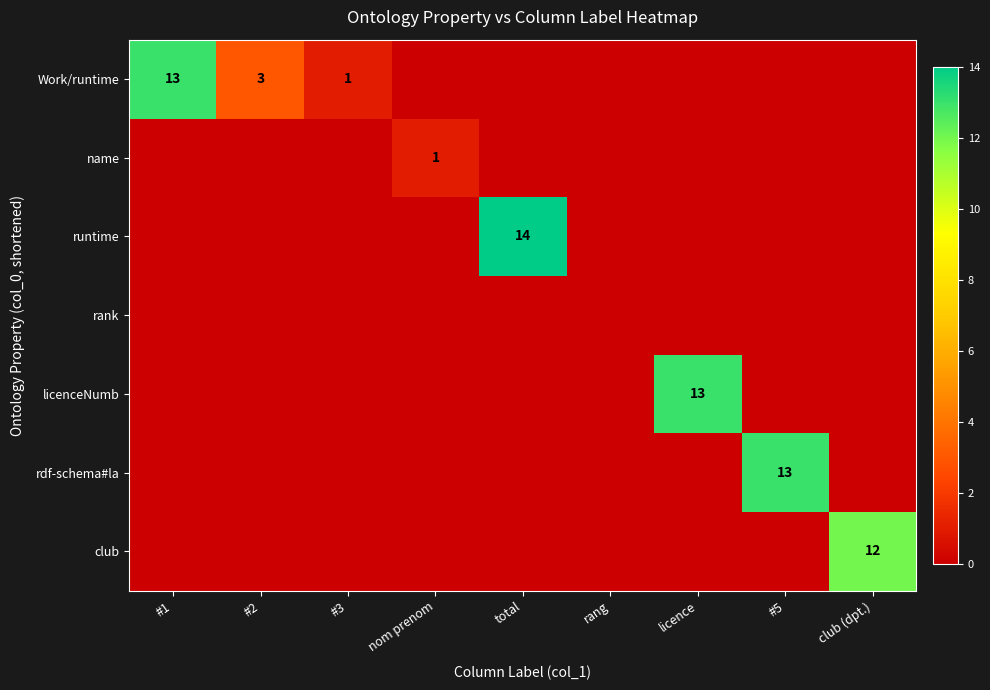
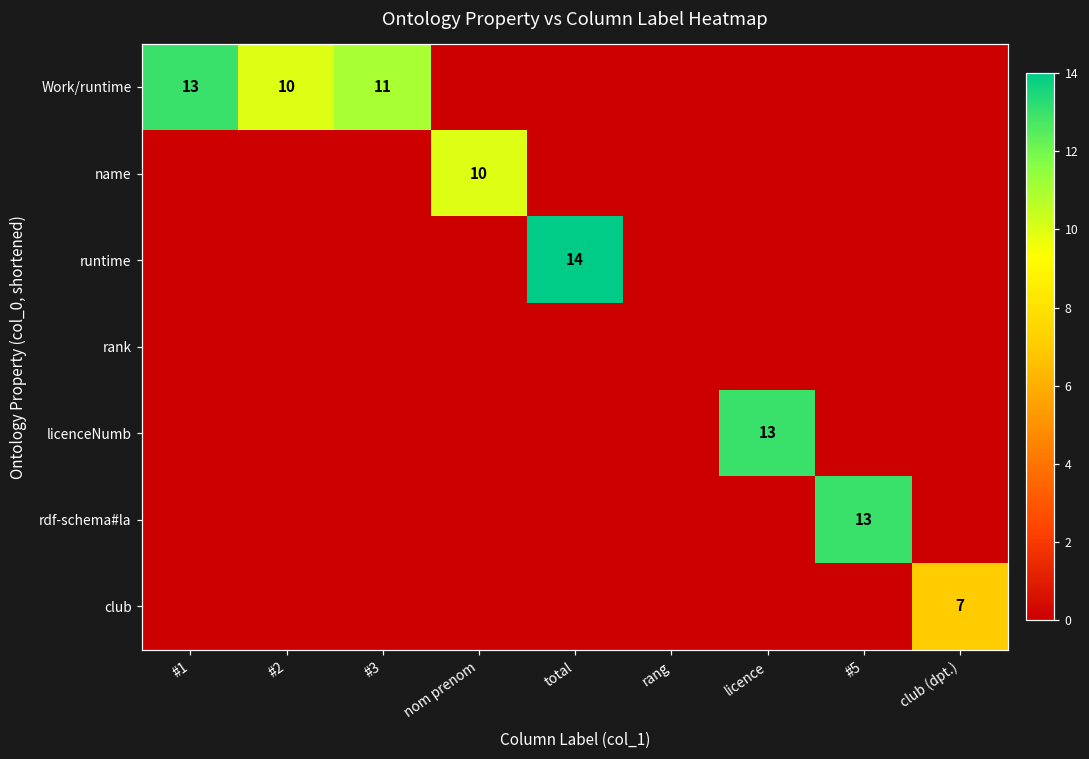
Work/runtime, #2: 3 -> 10
Work/runtime, #3: 1 -> 11
name, nom prenom: 1 -> 10
club, club (dpt.): 12 -> 7
